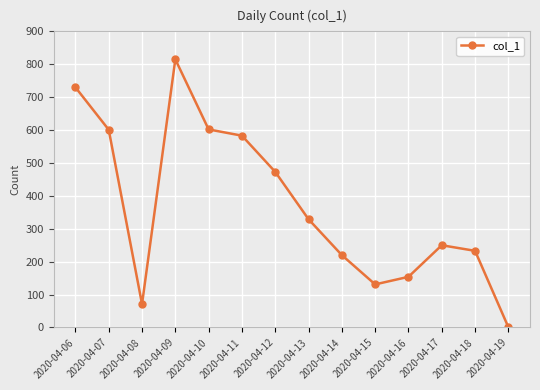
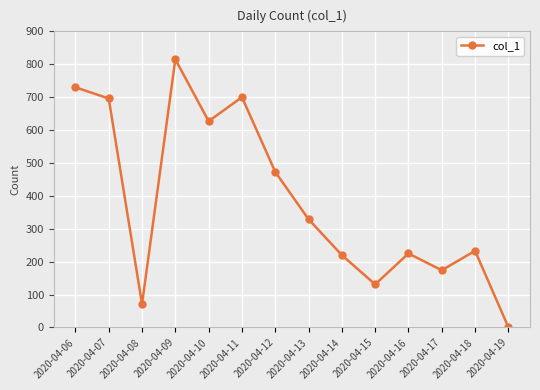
2020-04-07: 600 -> 700
2020-04-10: 600 -> 630
2020-04-11: 580 -> 700
2020-04-16: 150 -> 230
2020-04-17: 250 -> 170
